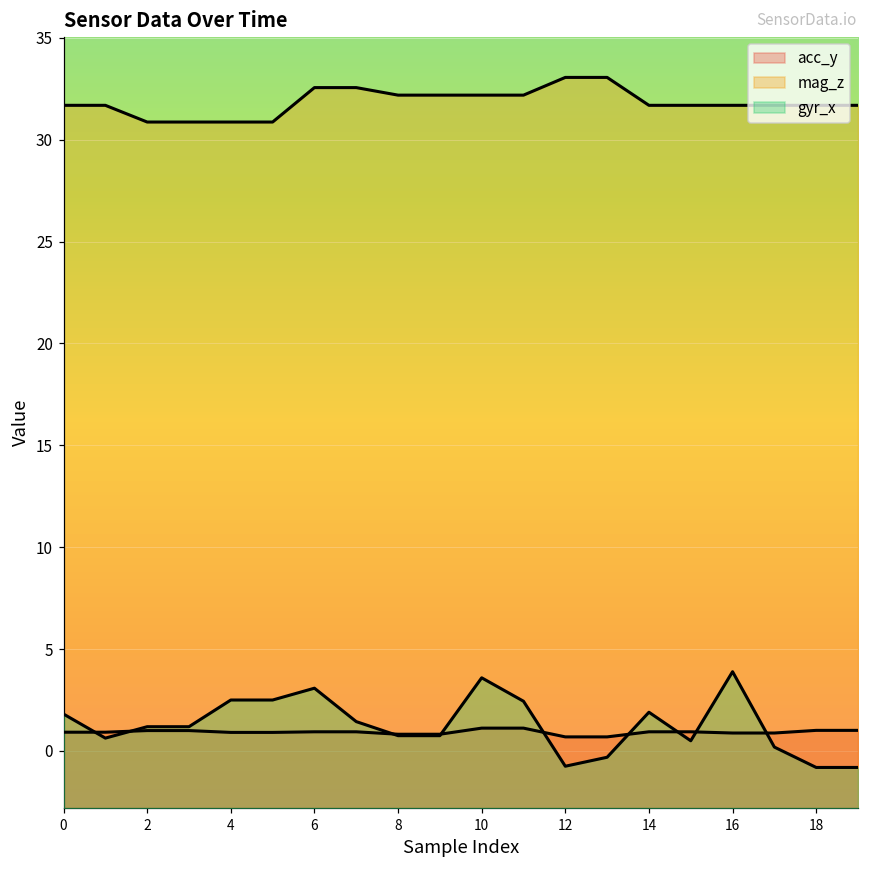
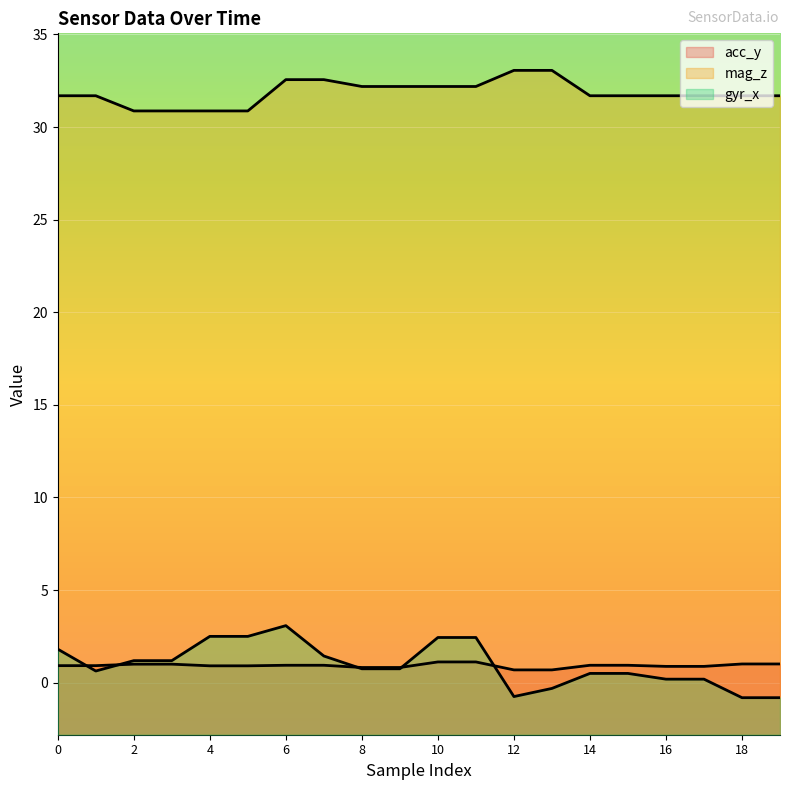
gyr_x, 10: 3.6 -> 2.4
gyr_x, 14: 1.9 -> 0.5
gyr_x, 16: 3.9 -> 0.2
